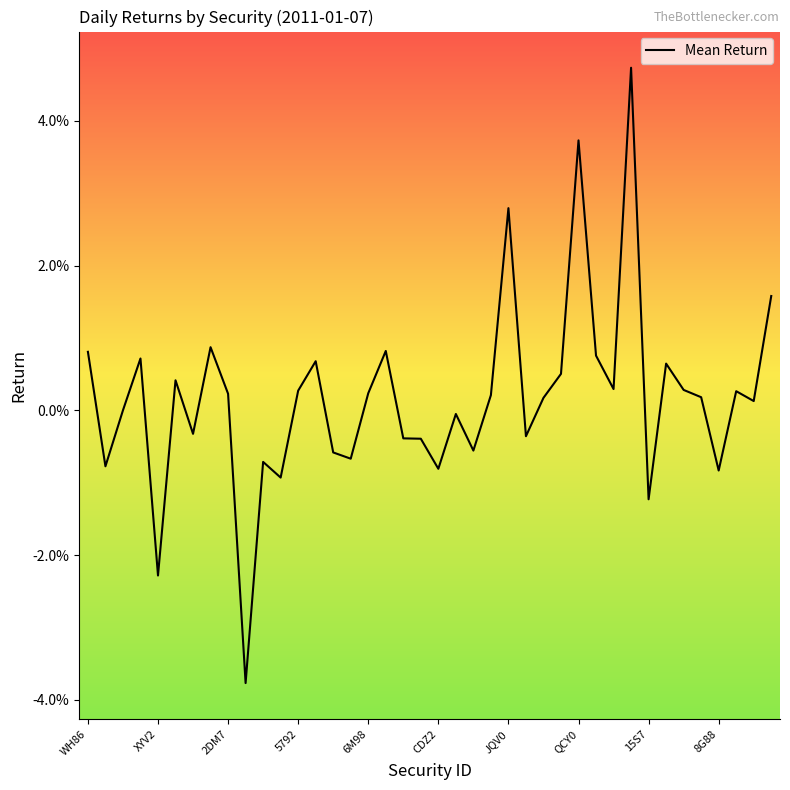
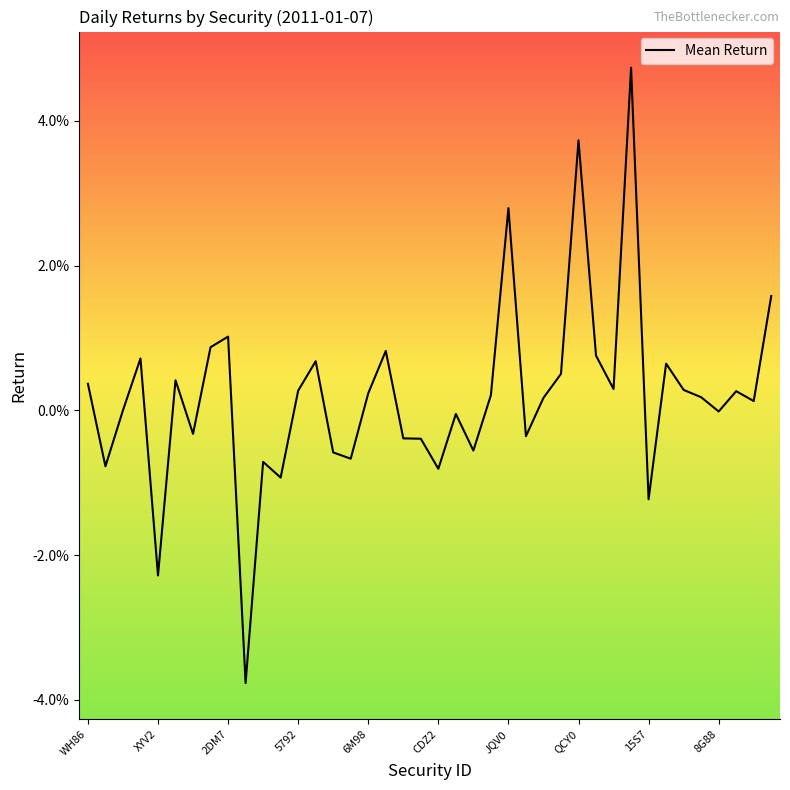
WH86: 0.8% -> 0.4%
2DM7: 0.2% -> 1.0%
8G88: -0.8% -> 0.0%
